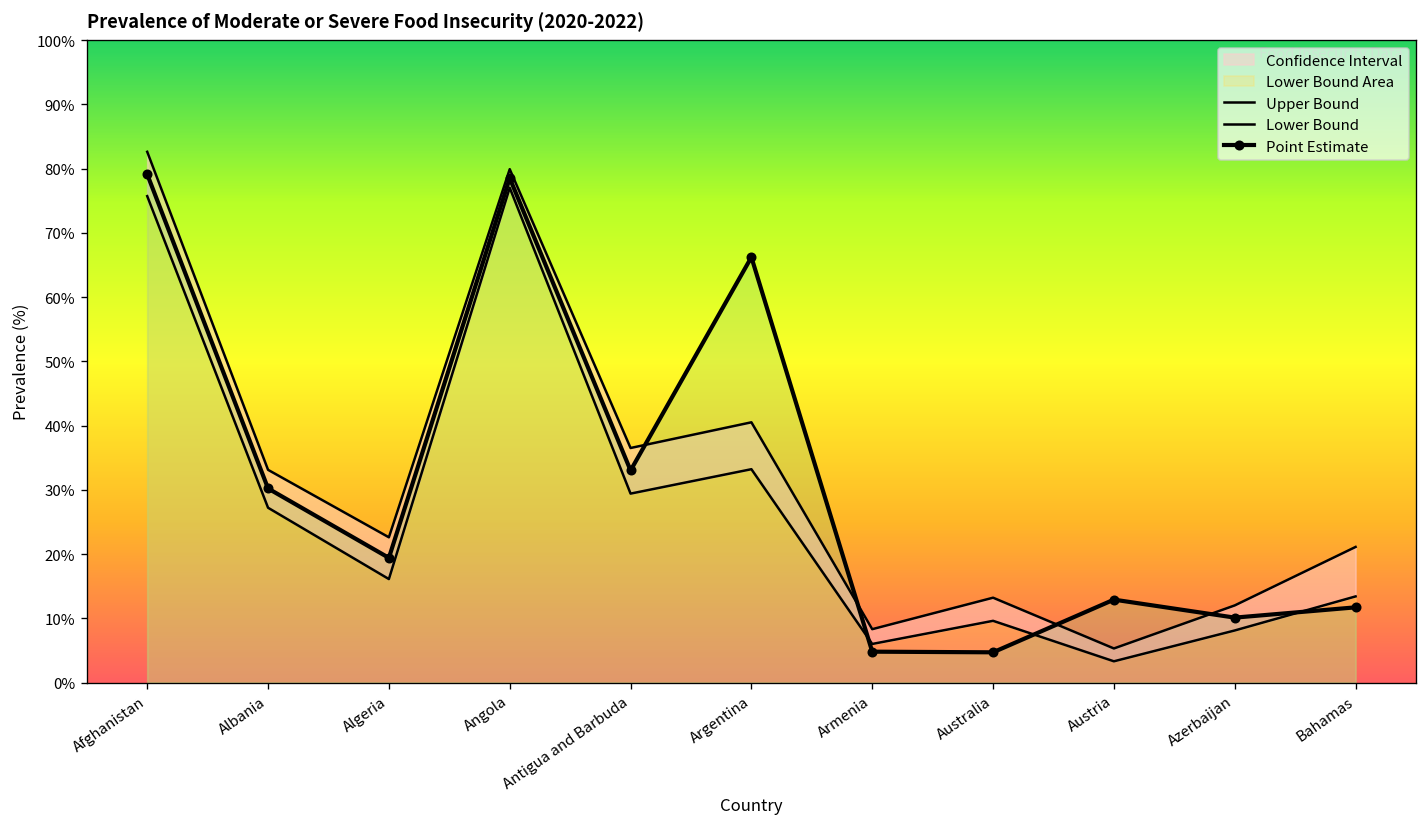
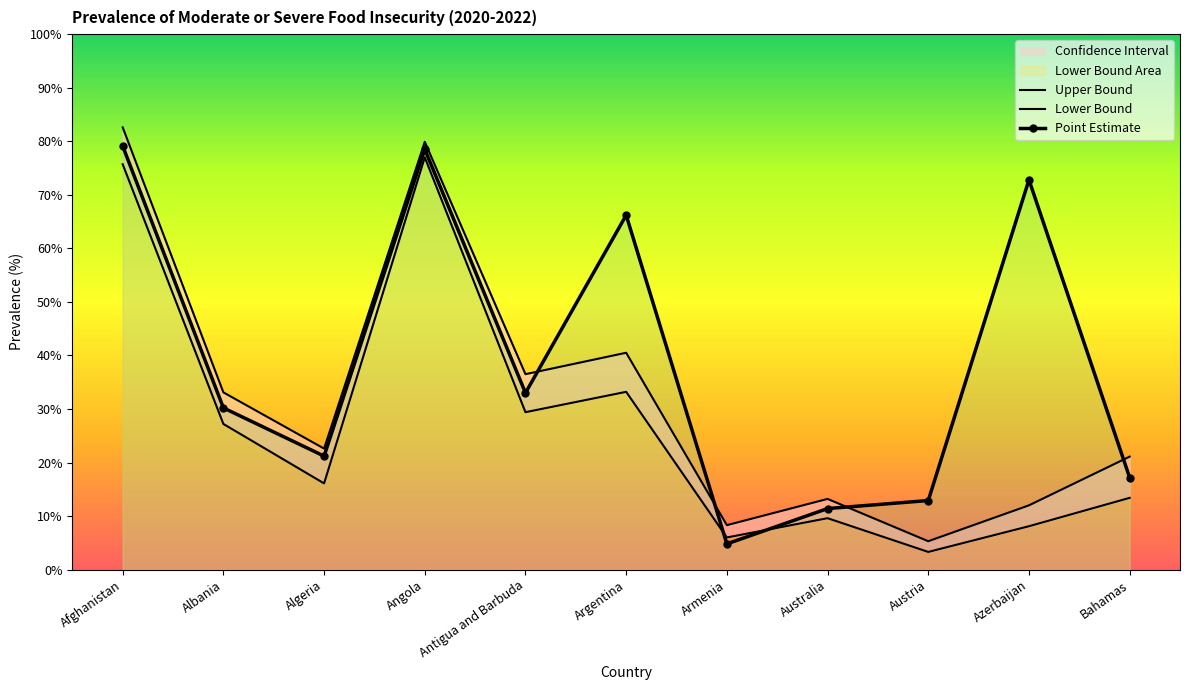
Point Estimate, Algeria: 19% -> 21%
Point Estimate, Australia: 5% -> 11%
Point Estimate, Azerbaijan: 10% -> 73%
Point Estimate, Bahamas: 12% -> 17%
